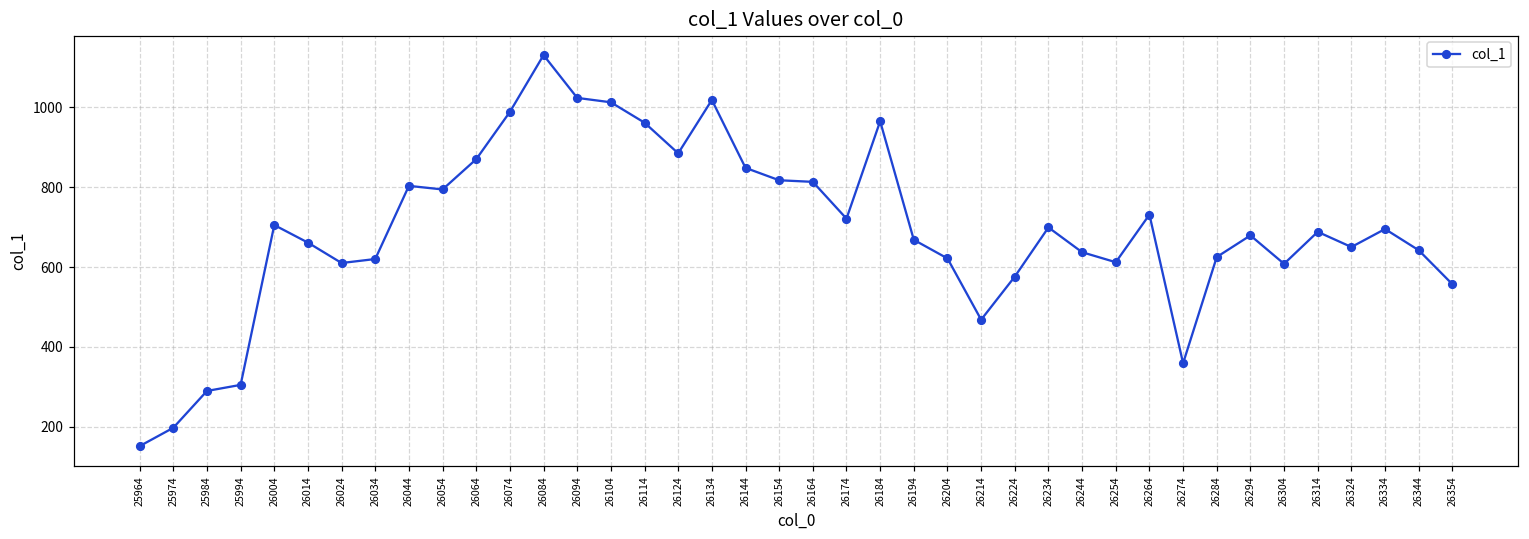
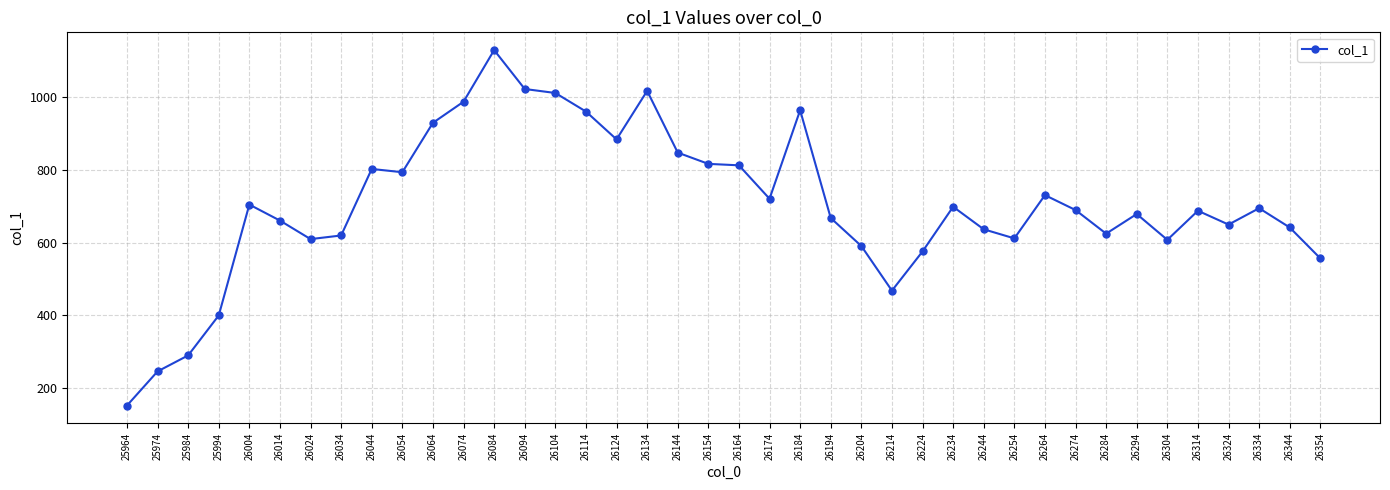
25974: 200 -> 250
25994: 310 -> 400
26064: 870 -> 930
26204: 620 -> 590
26274: 360 -> 690
